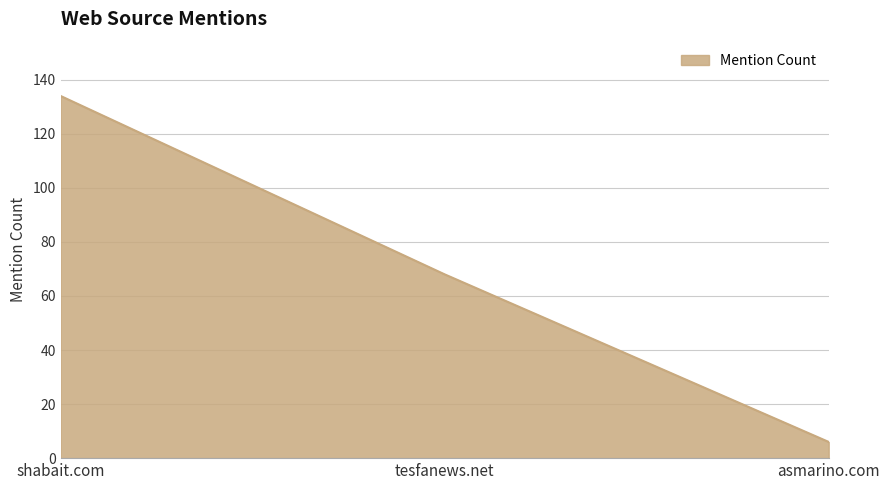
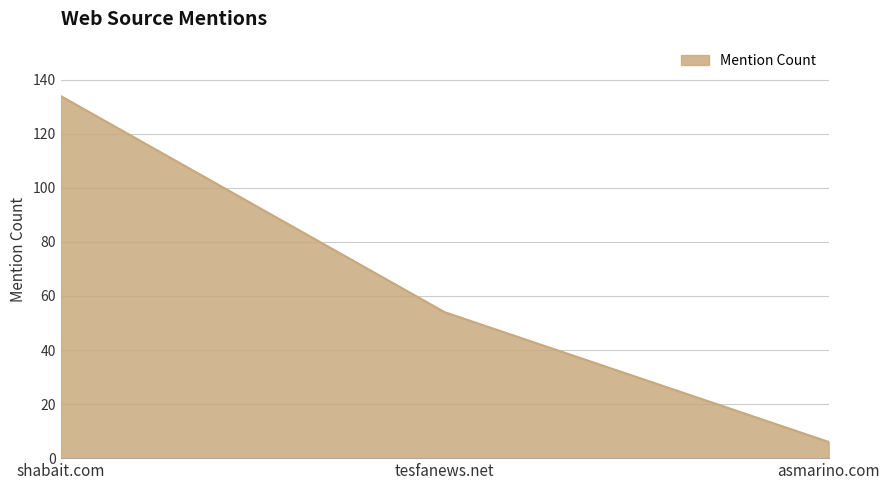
tesfanews.net: 68 -> 54
